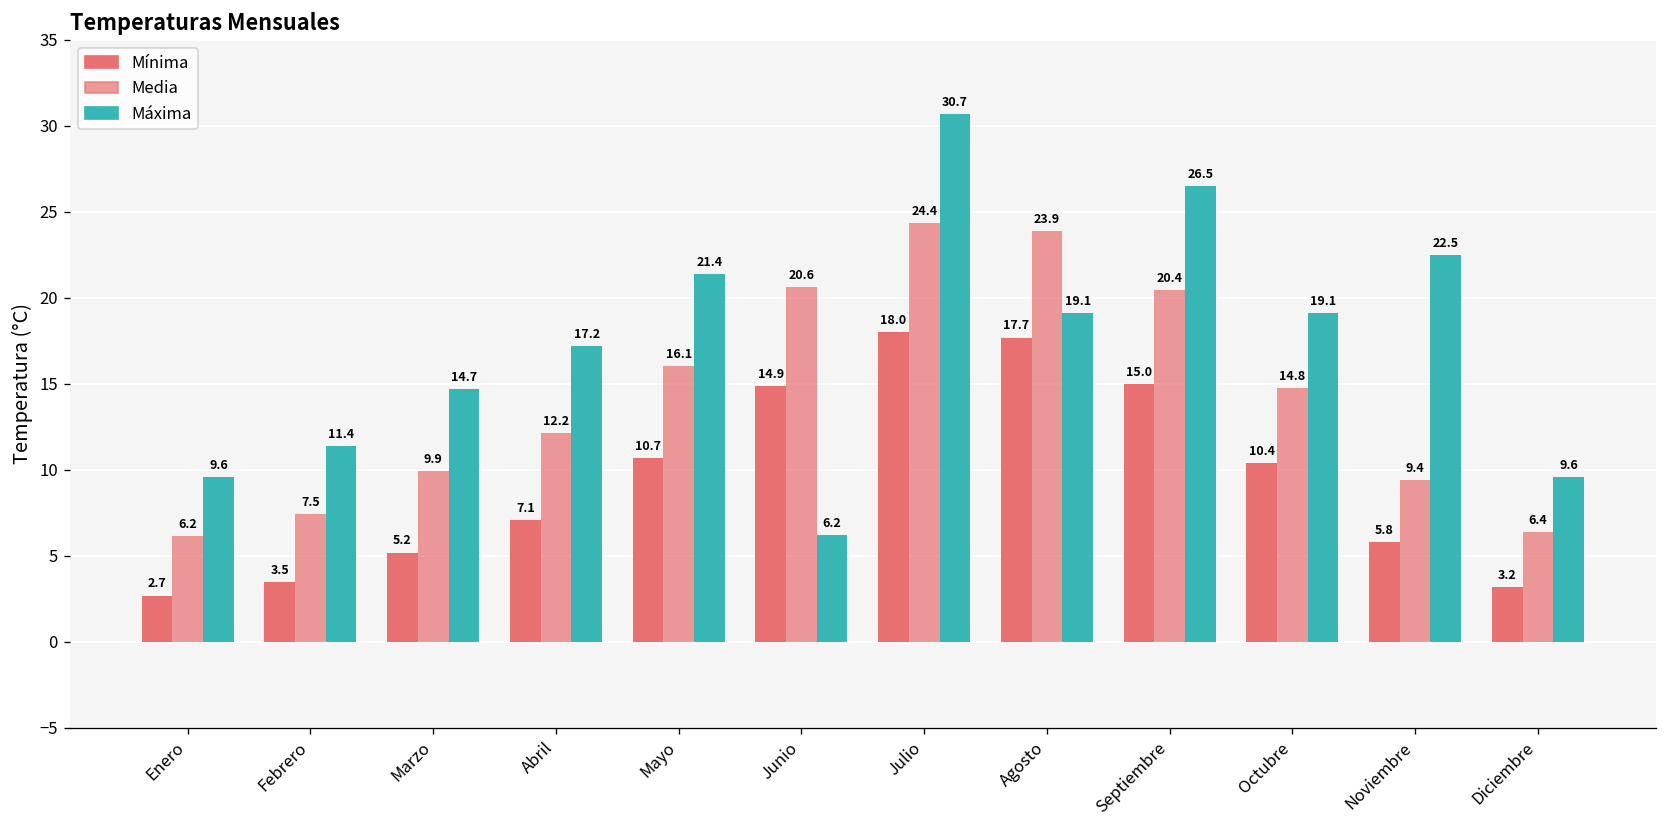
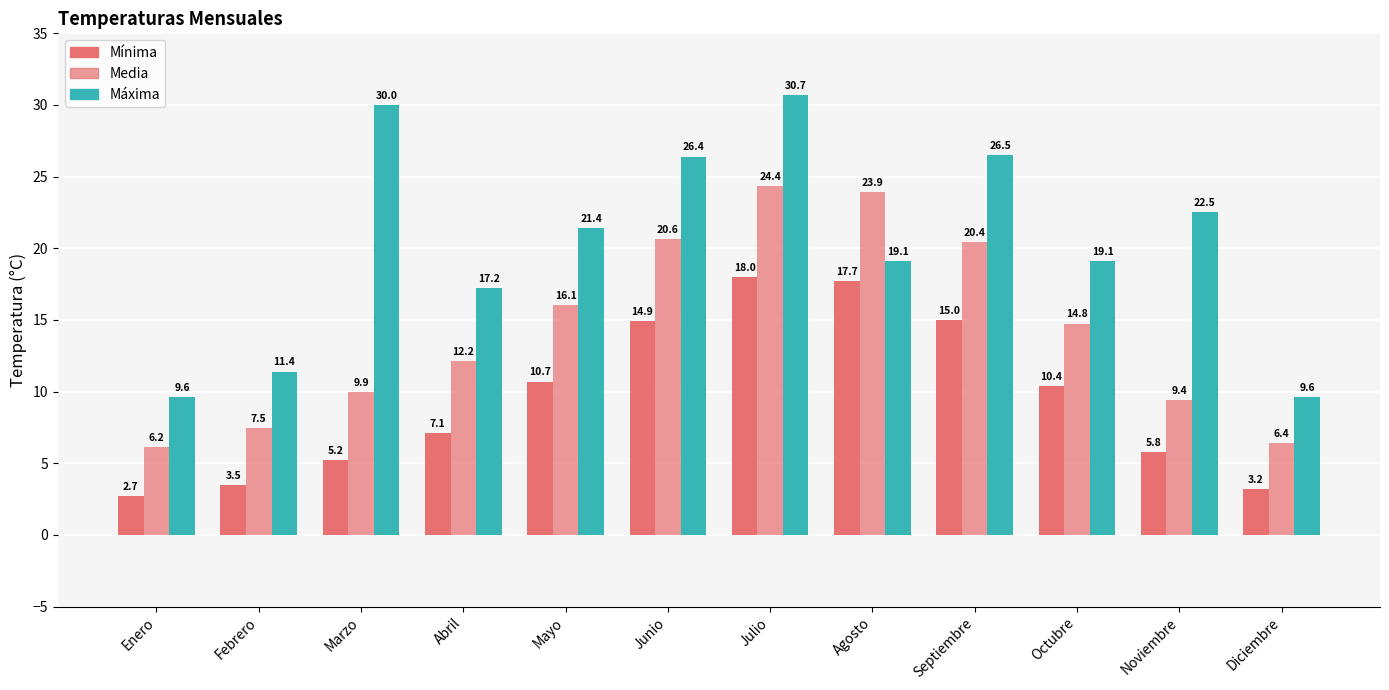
Máxima, Marzo: 14.7 -> 30.0
Máxima, Junio: 6.2 -> 26.4
